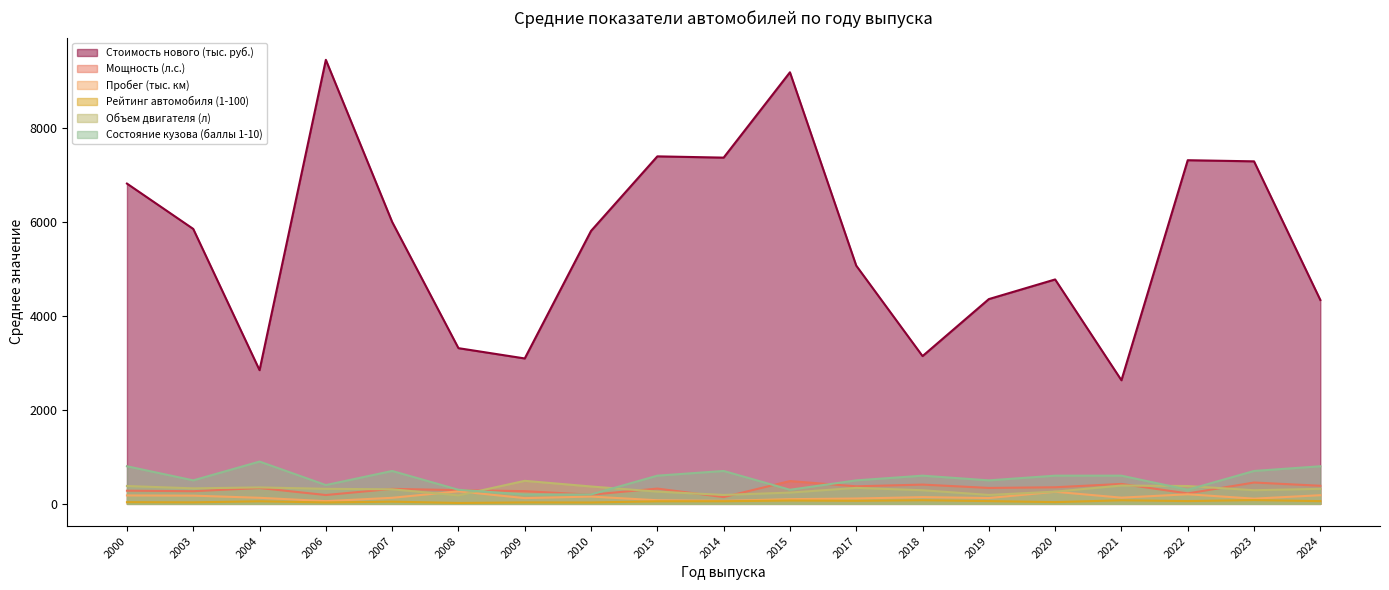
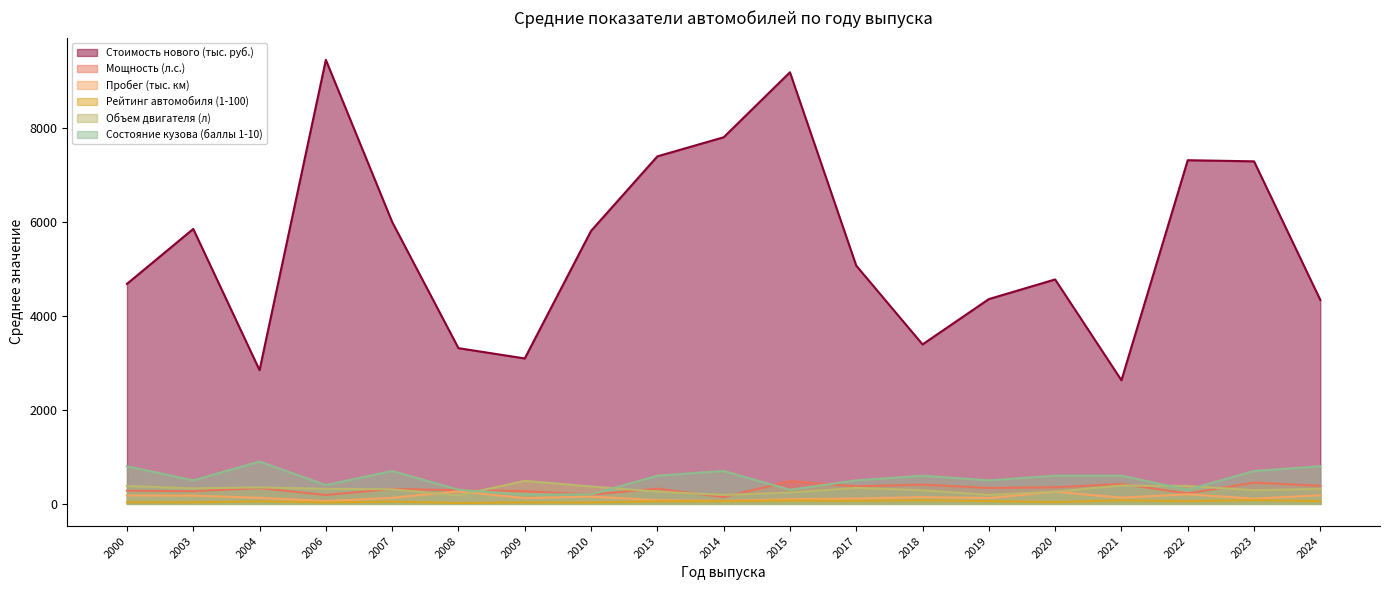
Стоимость нового (тыс. руб.), 2000: 6800 -> 4700
Стоимость нового (тыс. руб.), 2014: 7400 -> 7800
Стоимость нового (тыс. руб.), 2018: 3100 -> 3400
